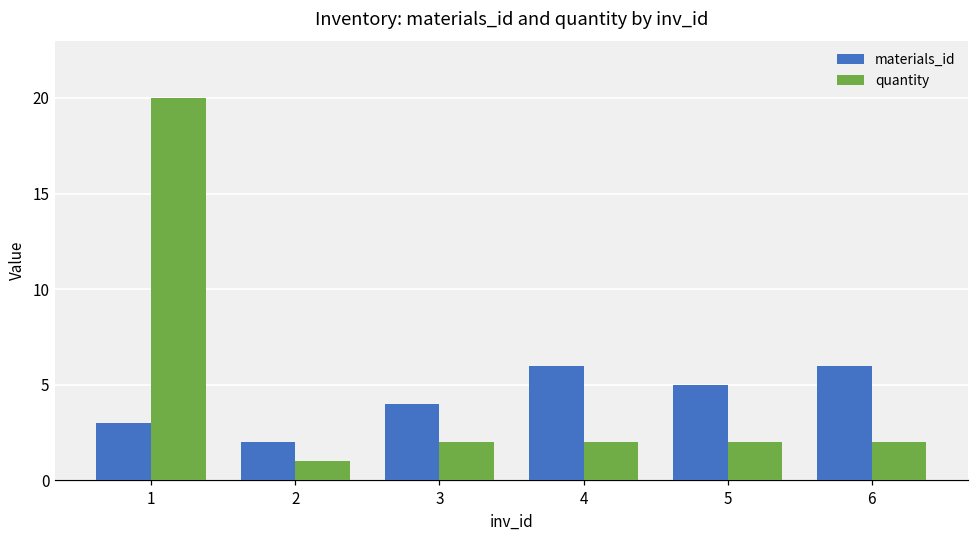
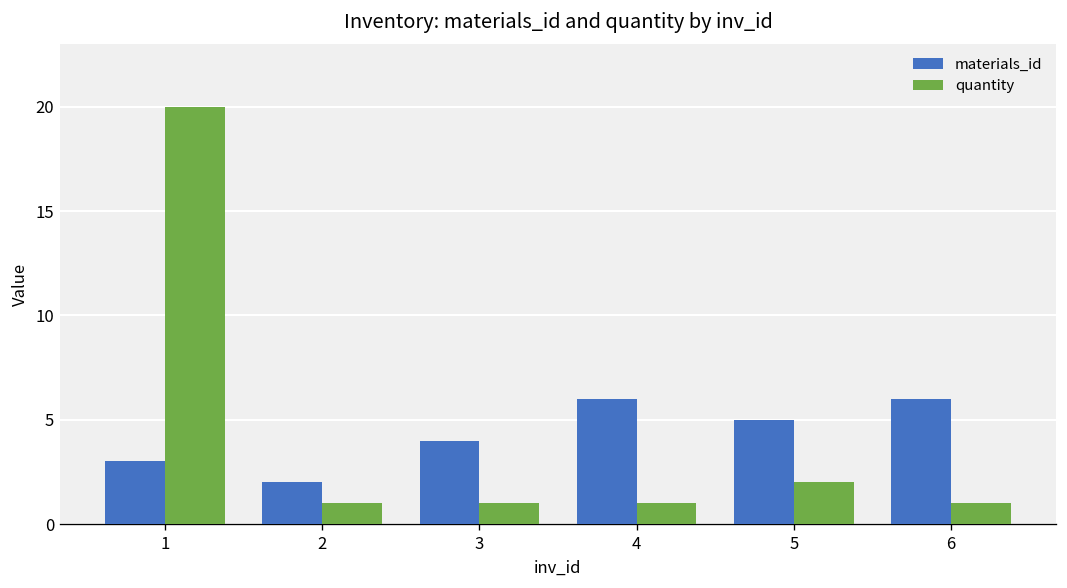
quantity, 3: 2 -> 1
quantity, 4: 2 -> 1
quantity, 6: 2 -> 1
